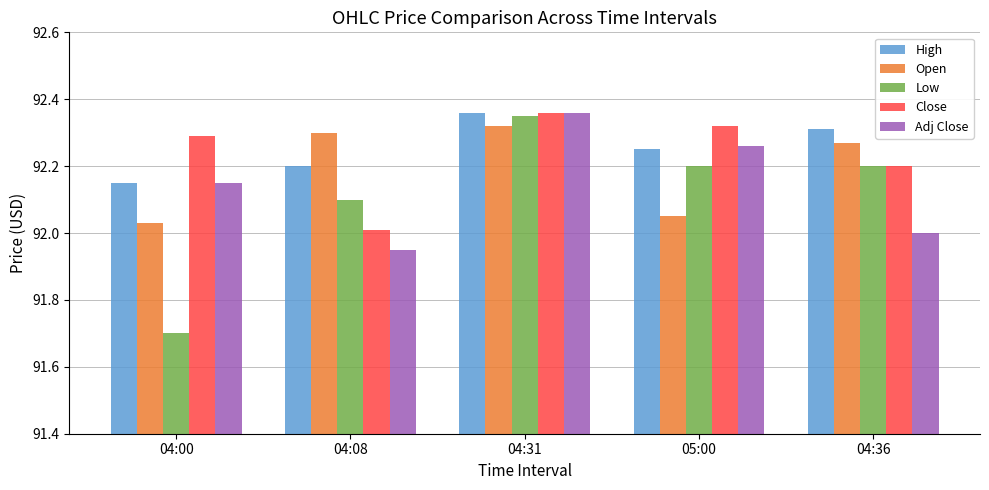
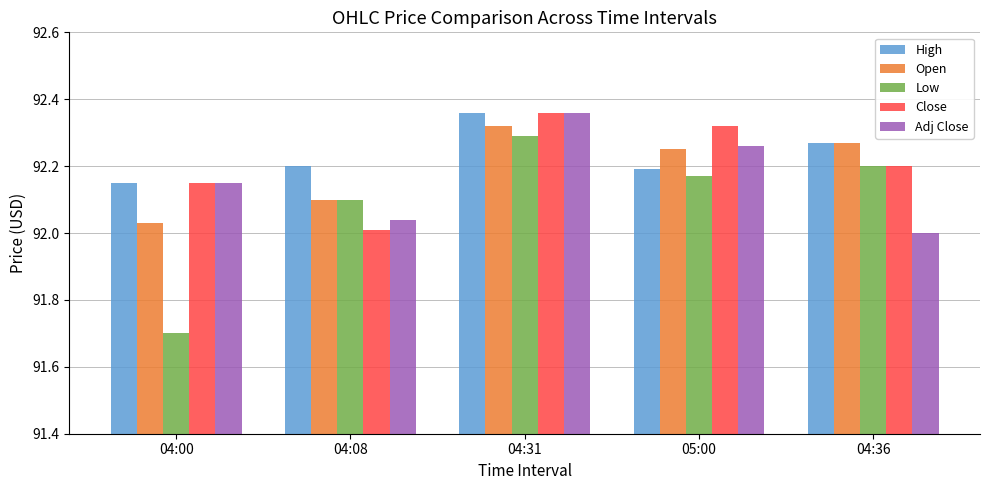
Close, 04:00: 92.29 -> 92.15
Open, 04:08: 92.3 -> 92.1
Adj Close, 04:08: 91.95 -> 92.04
Low, 04:31: 92.35 -> 92.29
High, 05:00: 92.25 -> 92.19
Open, 05:00: 92.05 -> 92.25
Low, 05:00: 92.20 -> 92.17
High, 04:36: 92.31 -> 92.27
